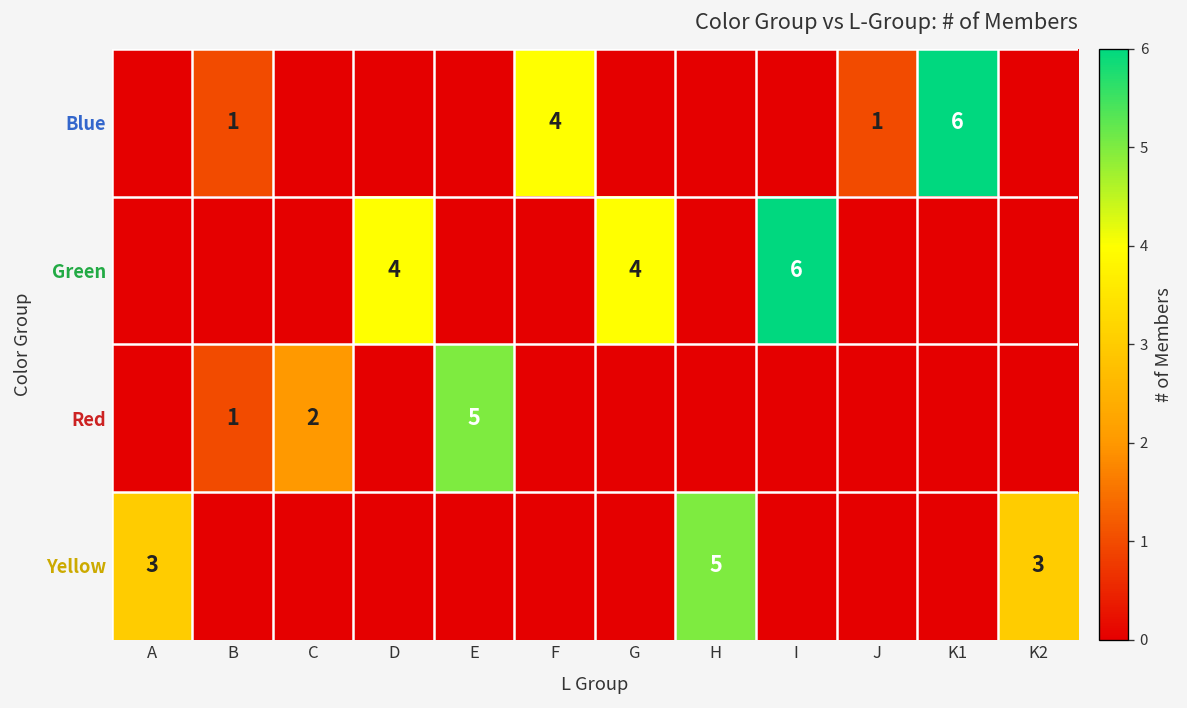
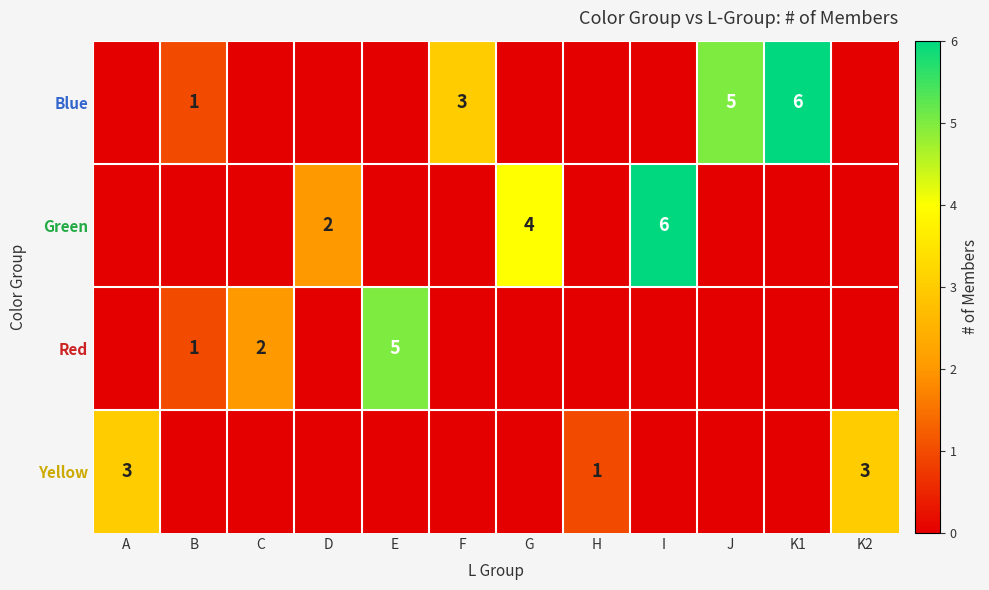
Blue, F: 4 -> 3
Blue, J: 1 -> 5
Green, D: 4 -> 2
Yellow, H: 5 -> 1
